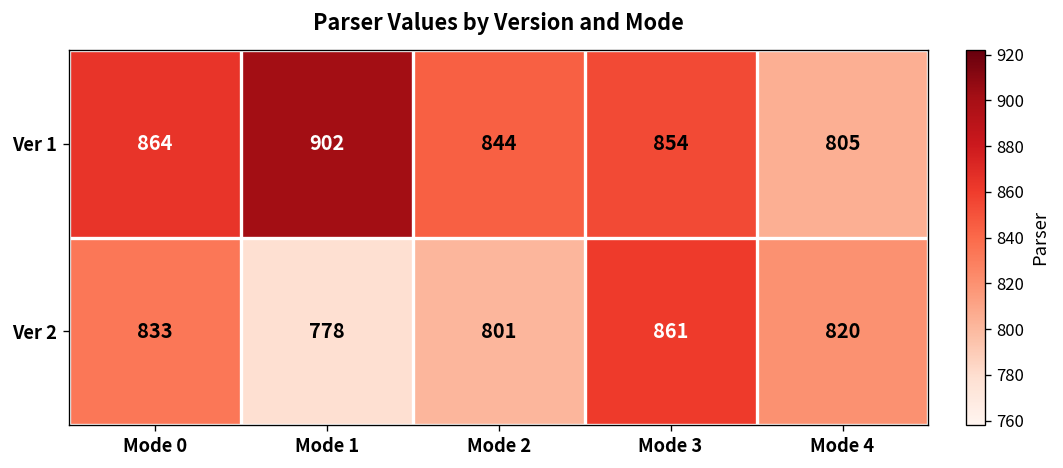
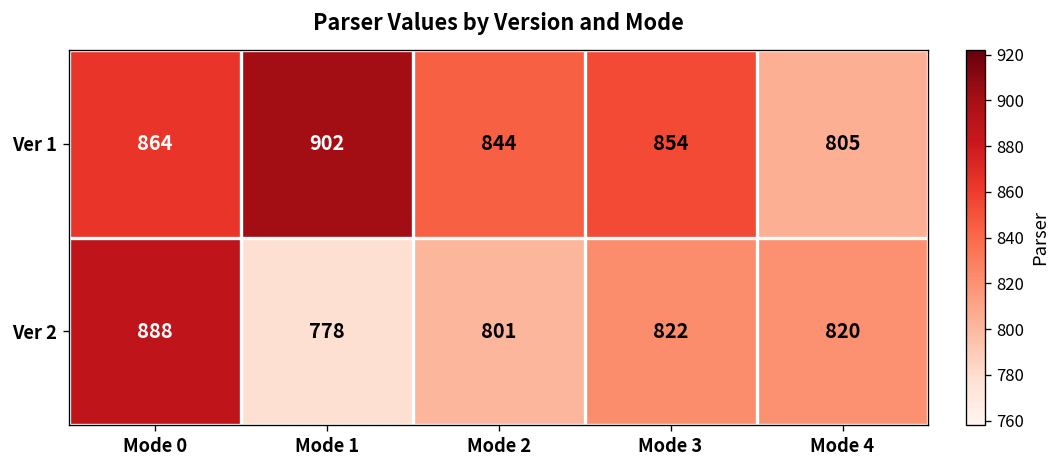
Ver 2, Mode 0: 833 -> 888
Ver 2, Mode 3: 861 -> 822
